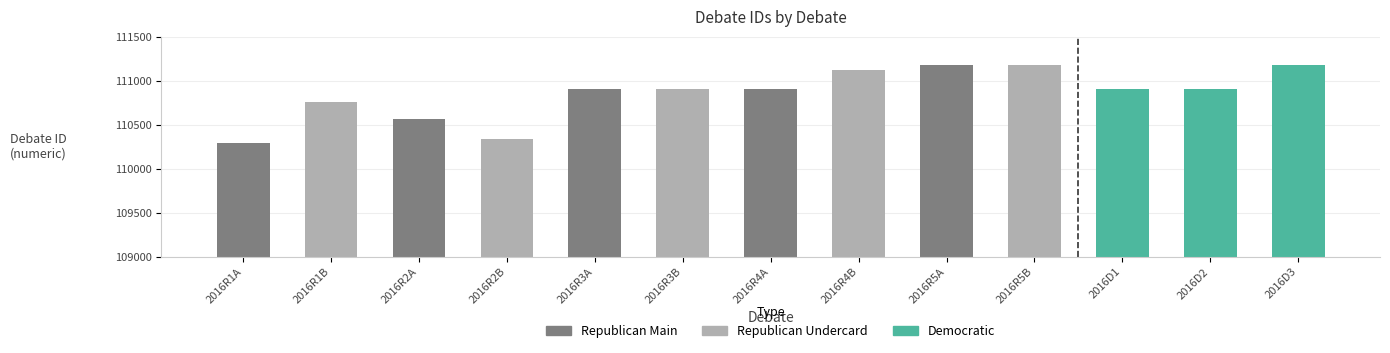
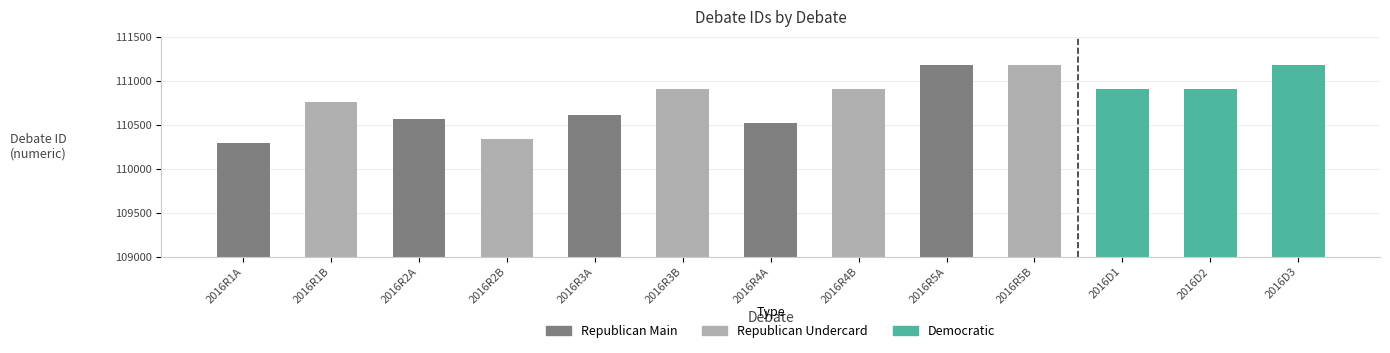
2016R3A: 110900 -> 110600
2016R4A: 110900 -> 110500
2016R4B: 111100 -> 110900
